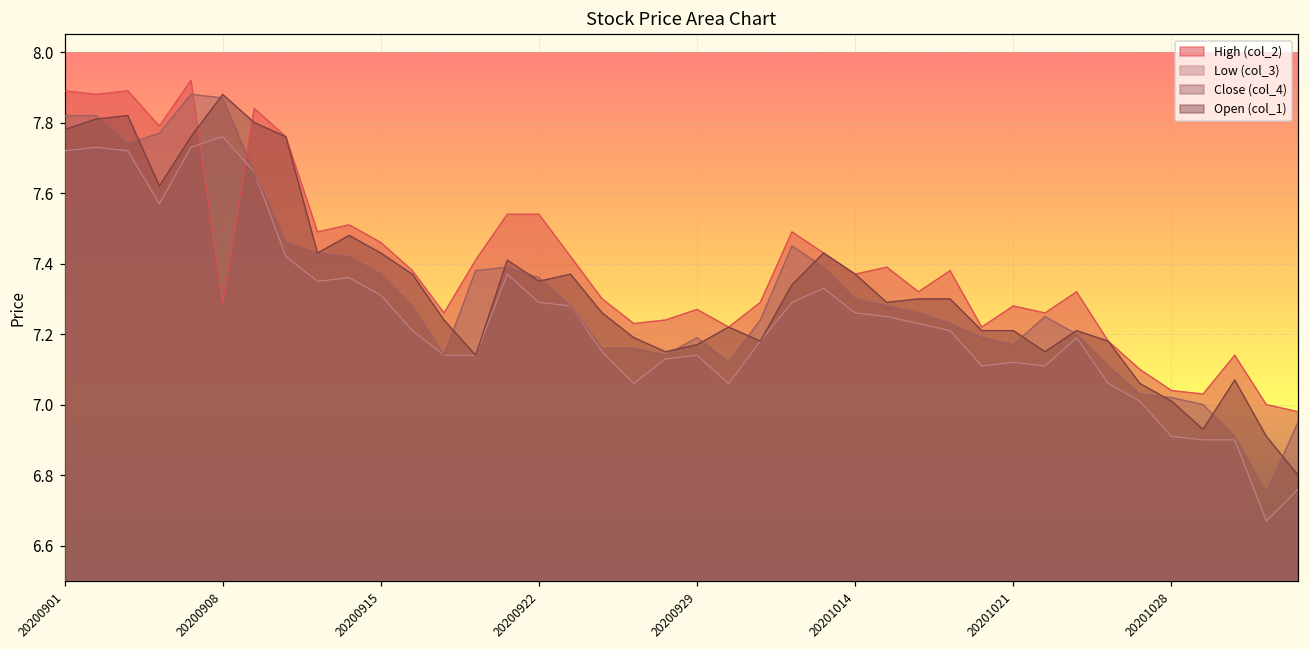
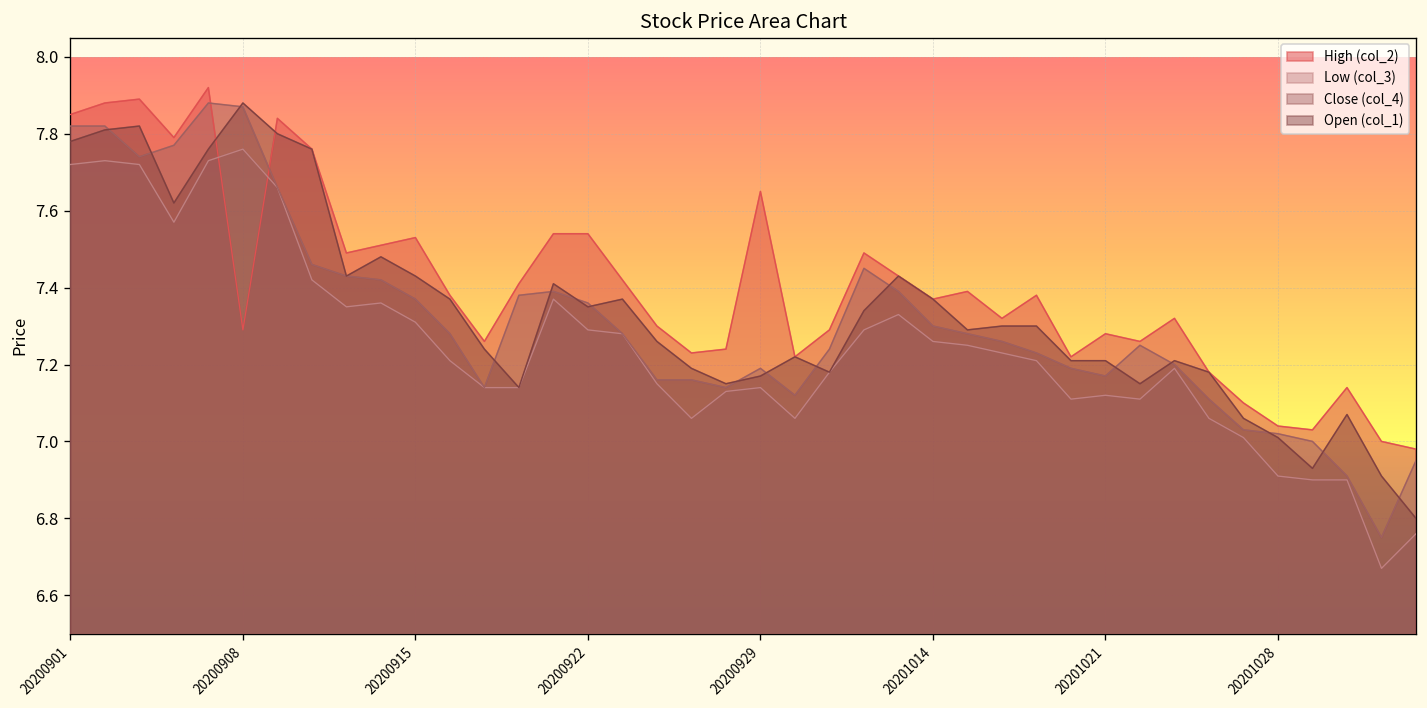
High (col_2), 20200901: 7.89 -> 7.85
High (col_2), 20200915: 7.46 -> 7.53
High (col_2), 20200929: 7.27 -> 7.65
